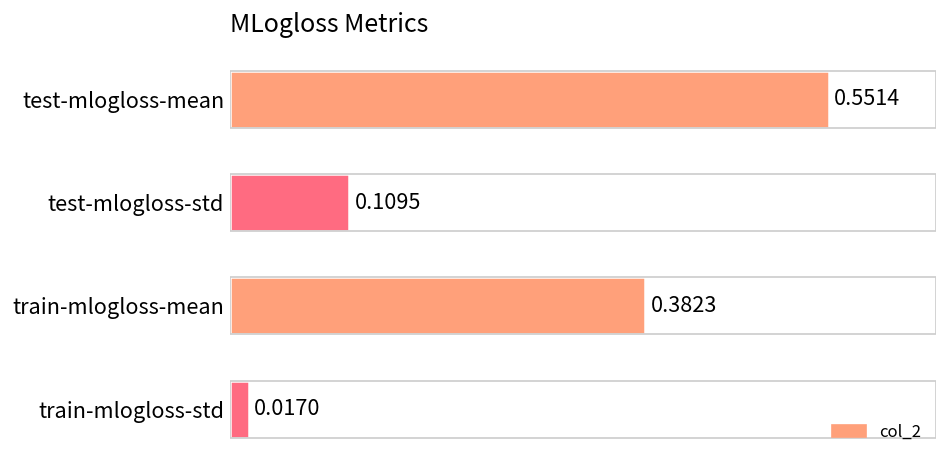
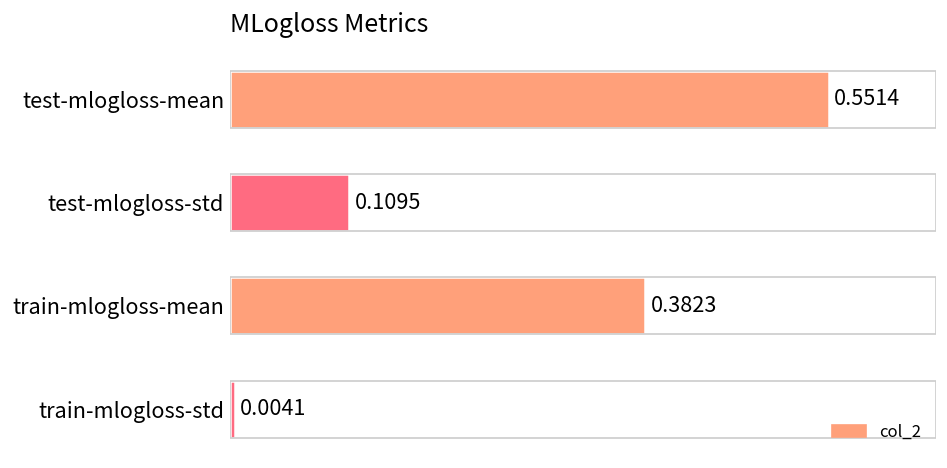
train-mlogloss-std: 0.0170 -> 0.0041
